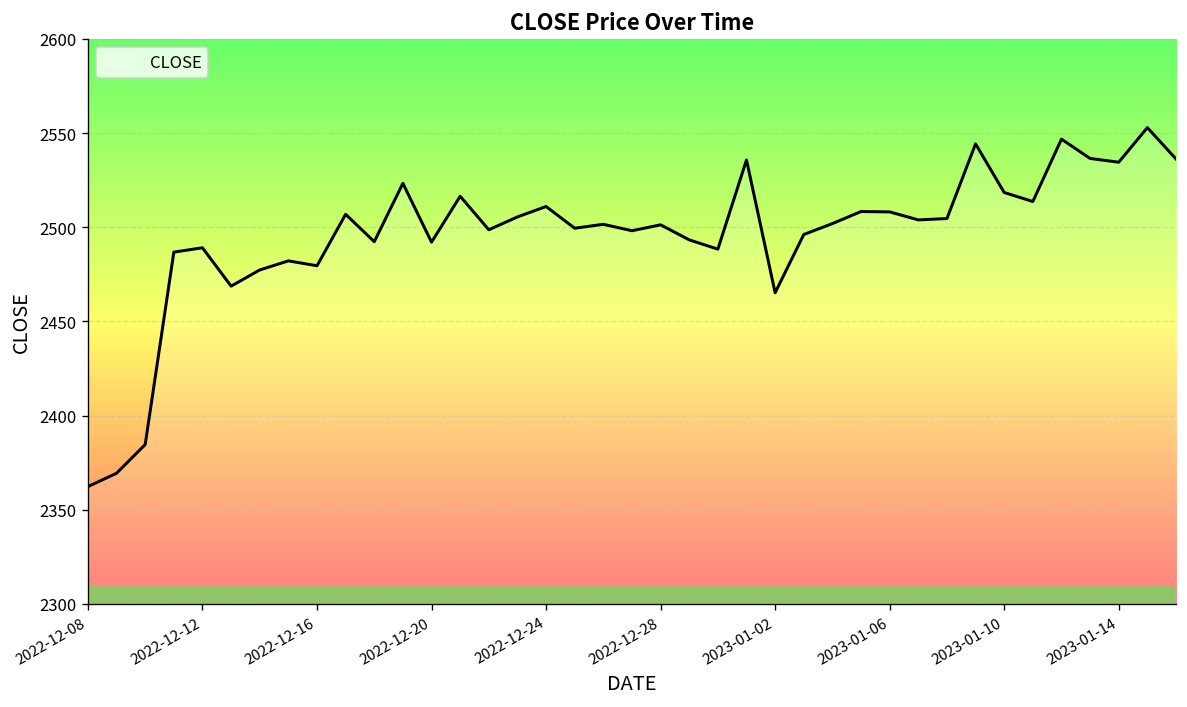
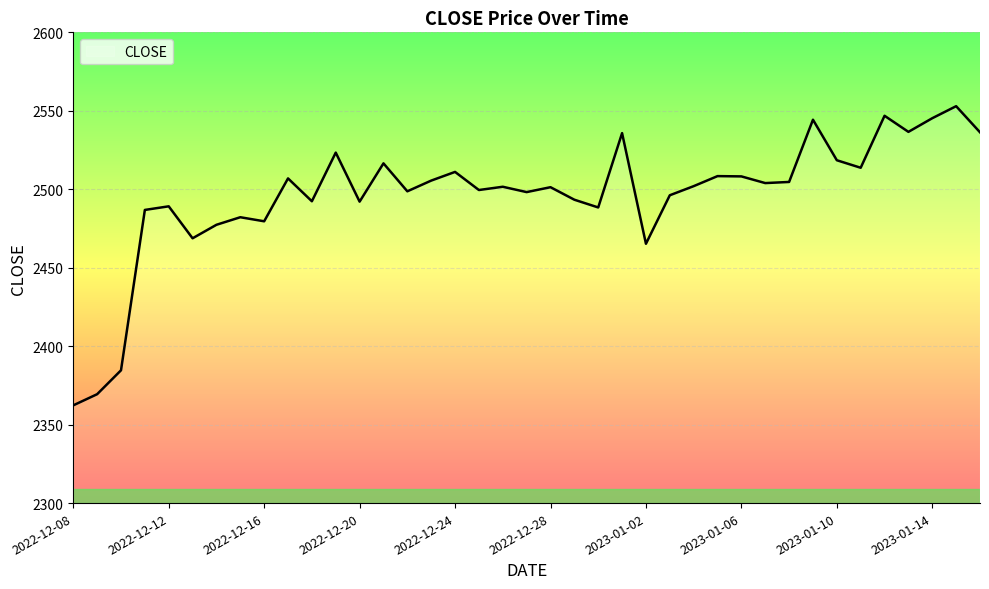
2023-01-14: 2535 -> 2545
